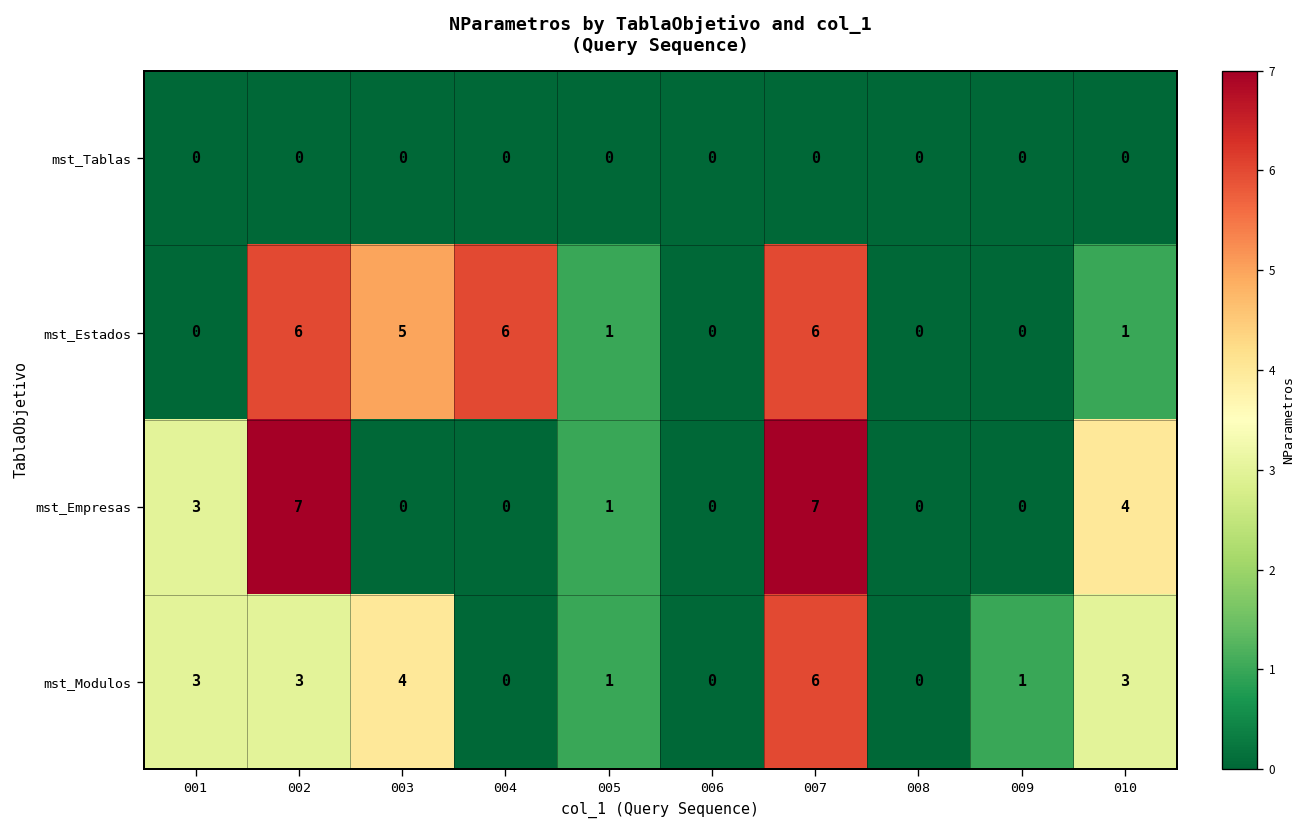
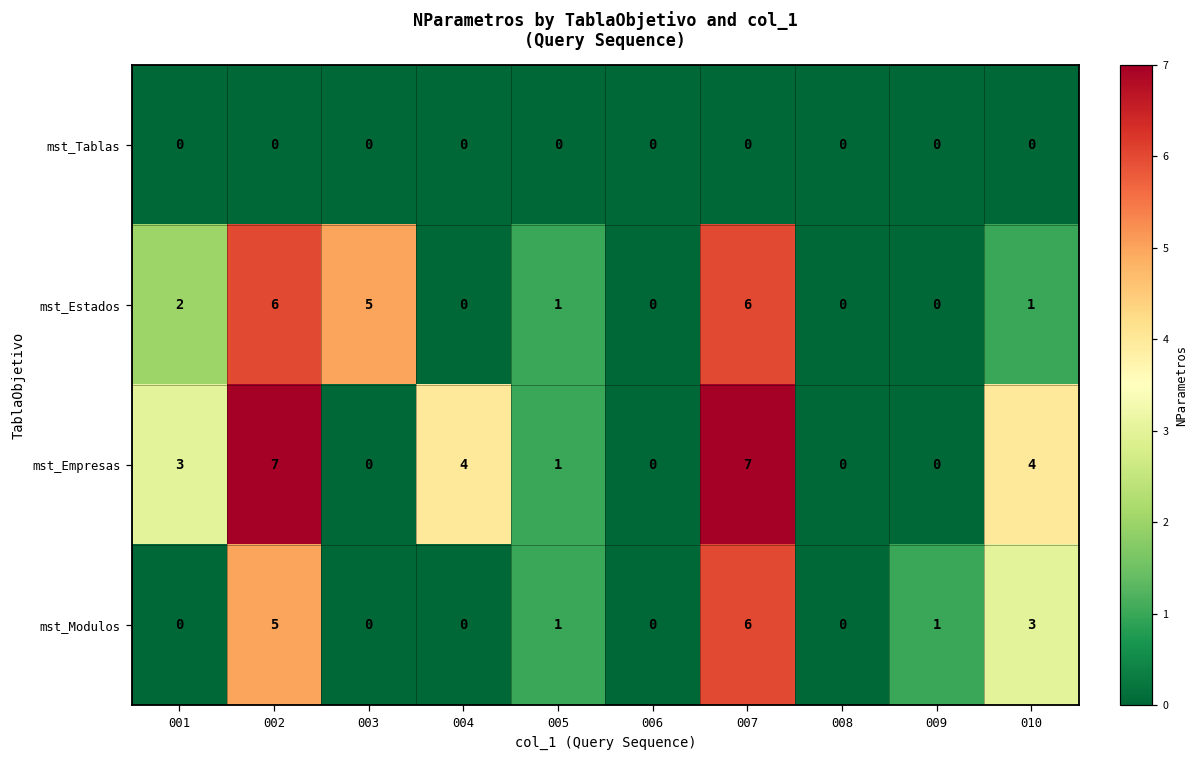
mst_Estados, 001: 0 -> 2
mst_Estados, 004: 6 -> 0
mst_Empresas, 004: 0 -> 4
mst_Modulos, 001: 3 -> 0
mst_Modulos, 002: 3 -> 5
mst_Modulos, 003: 4 -> 0
